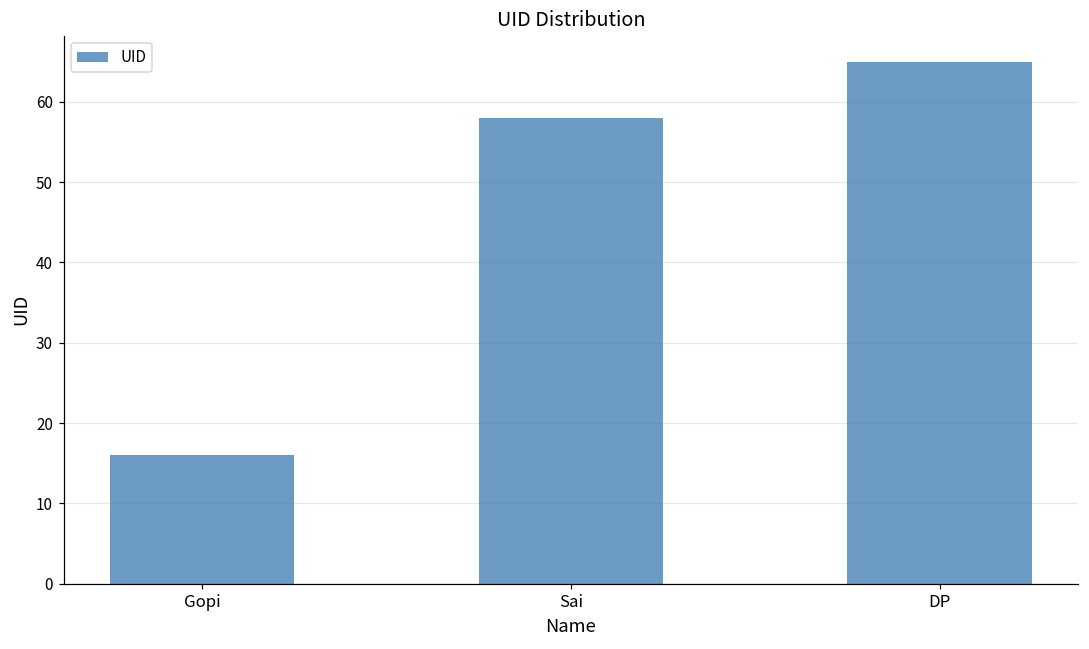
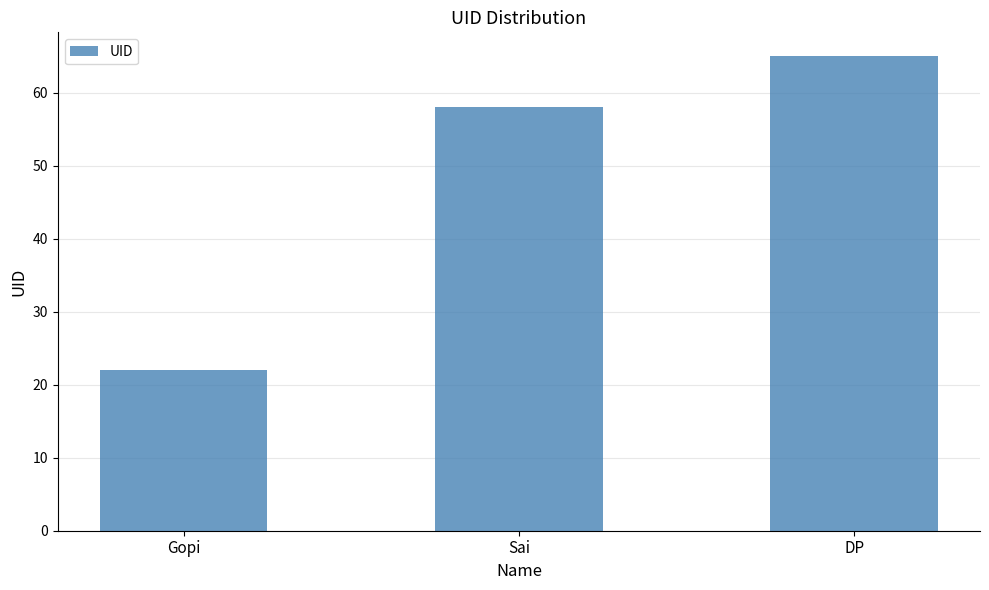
Gopi: 16 -> 22
